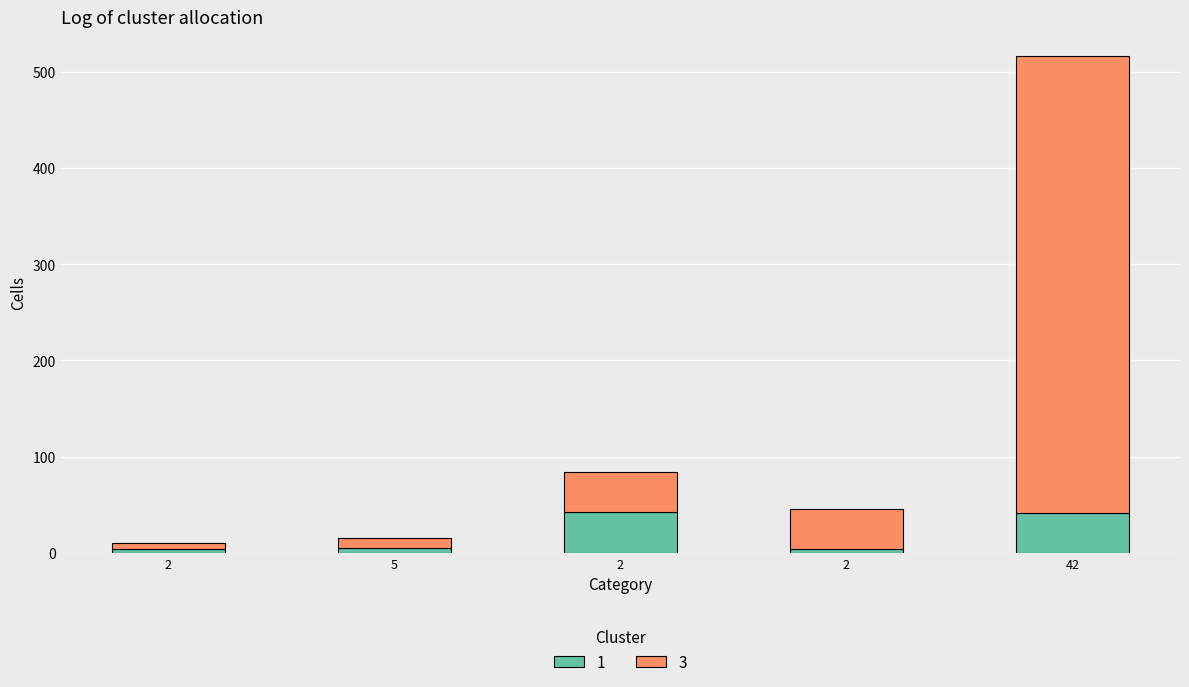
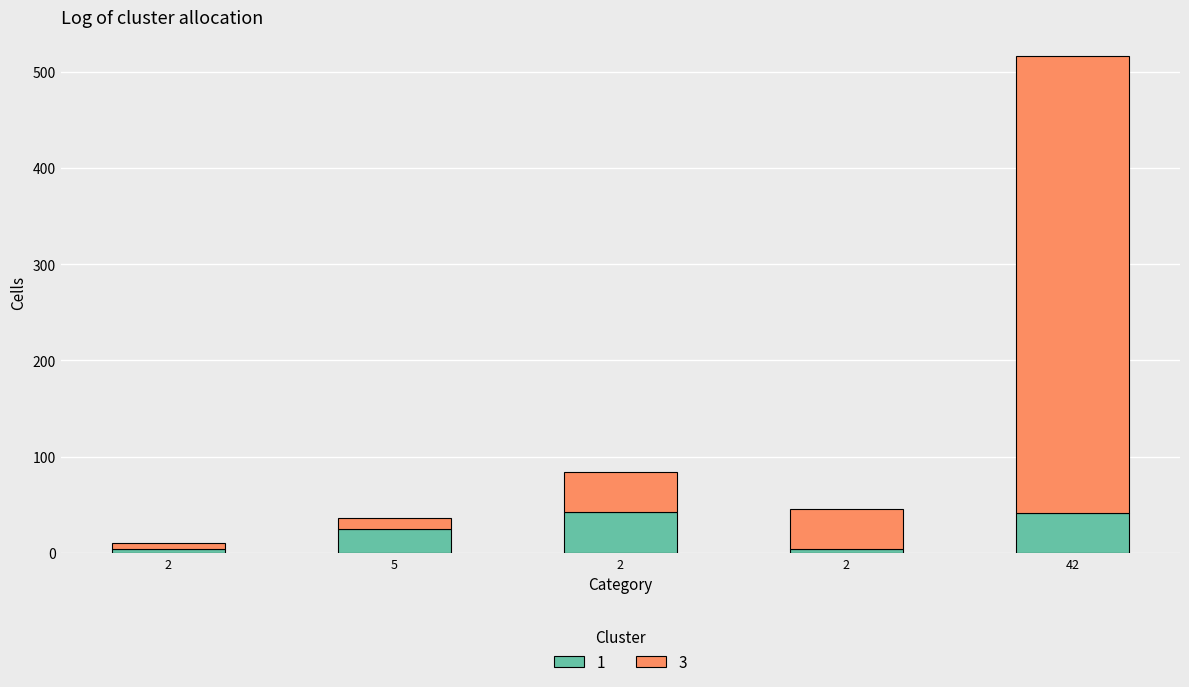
1, 5: 10 -> 30
